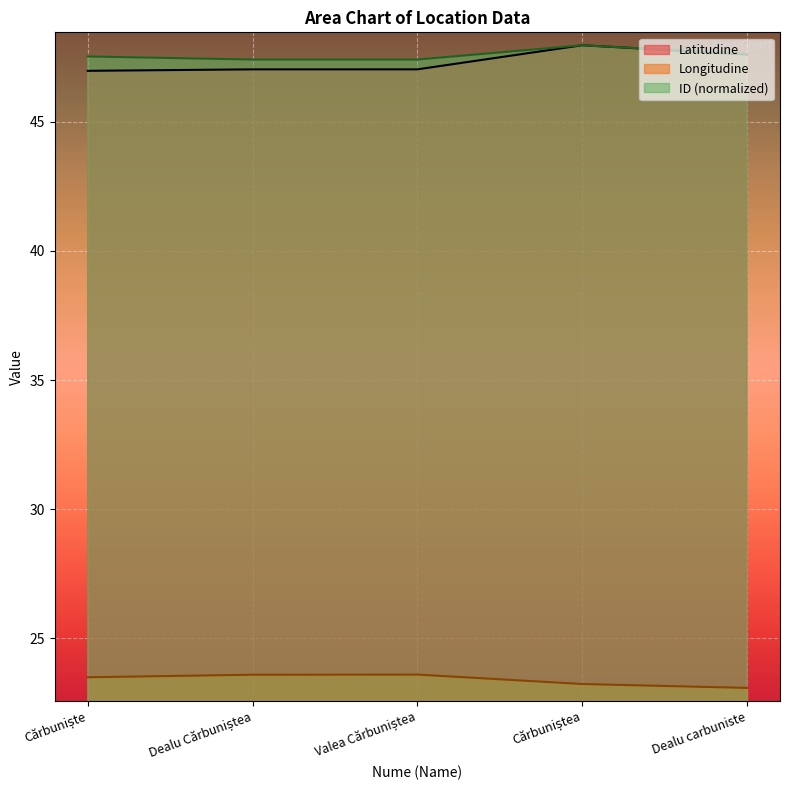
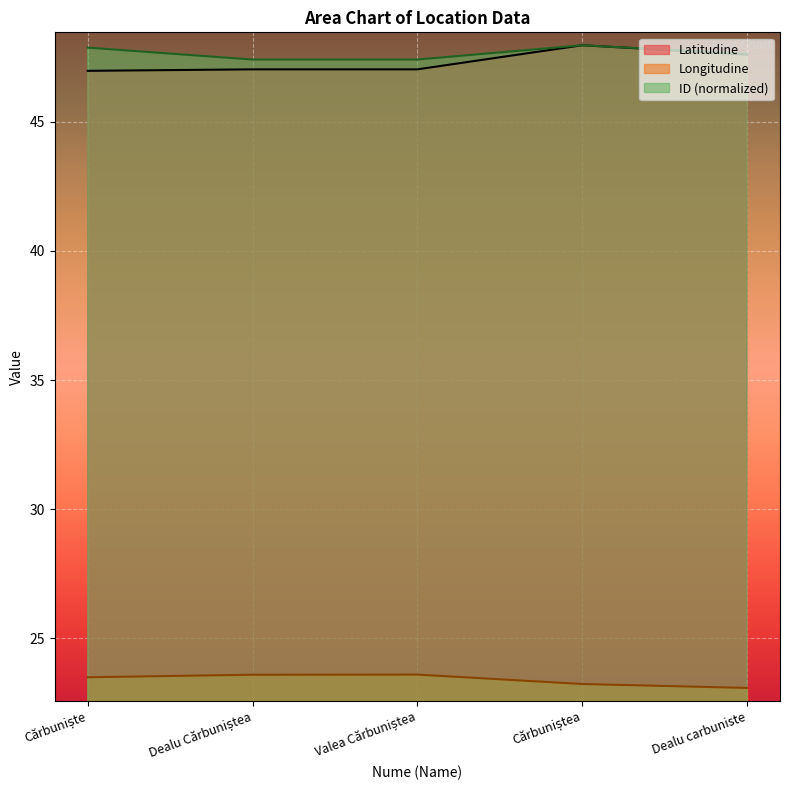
ID (normalized), Cărbuniște: 47.5 -> 47.9
